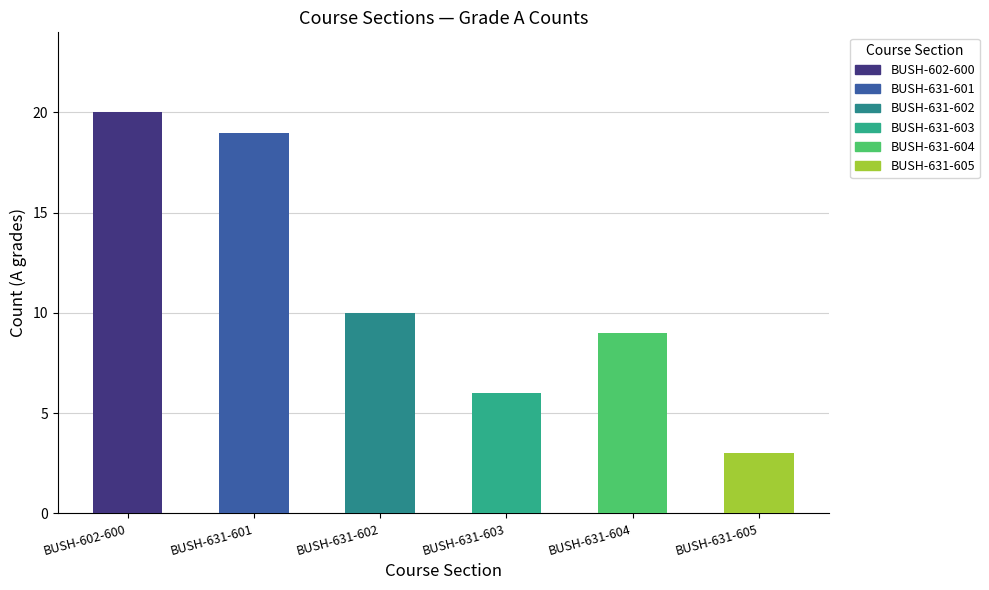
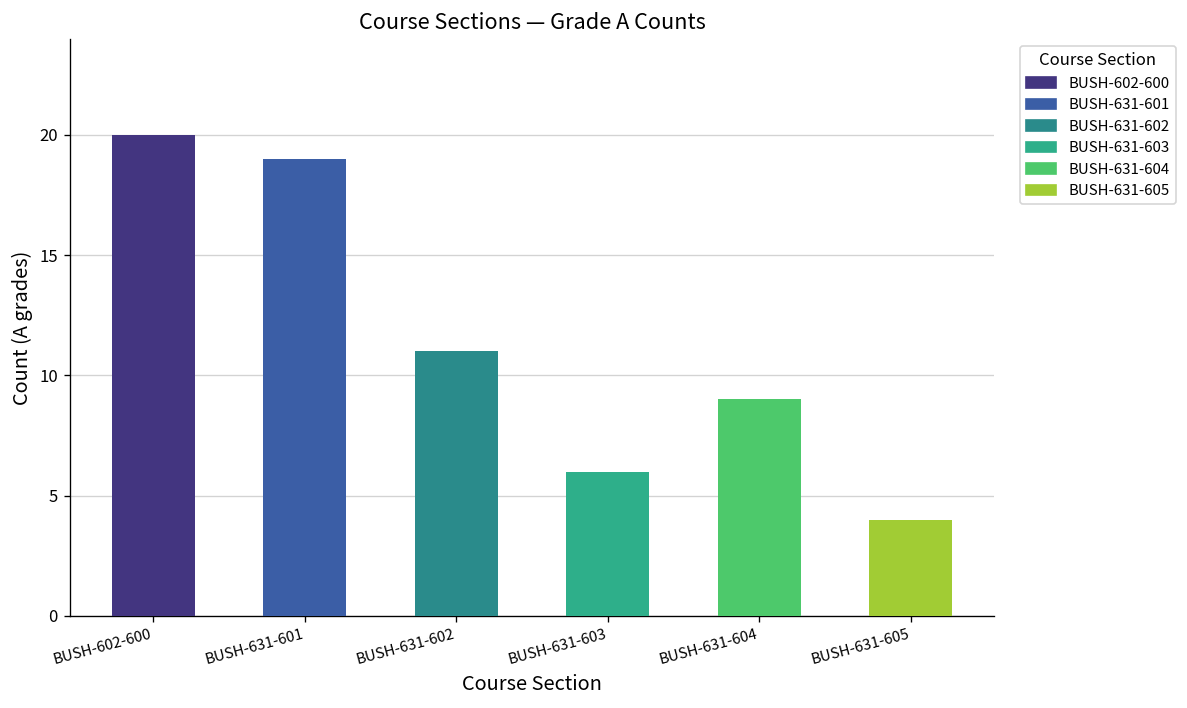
BUSH-631-602: 10 -> 11
BUSH-631-605: 3 -> 4
